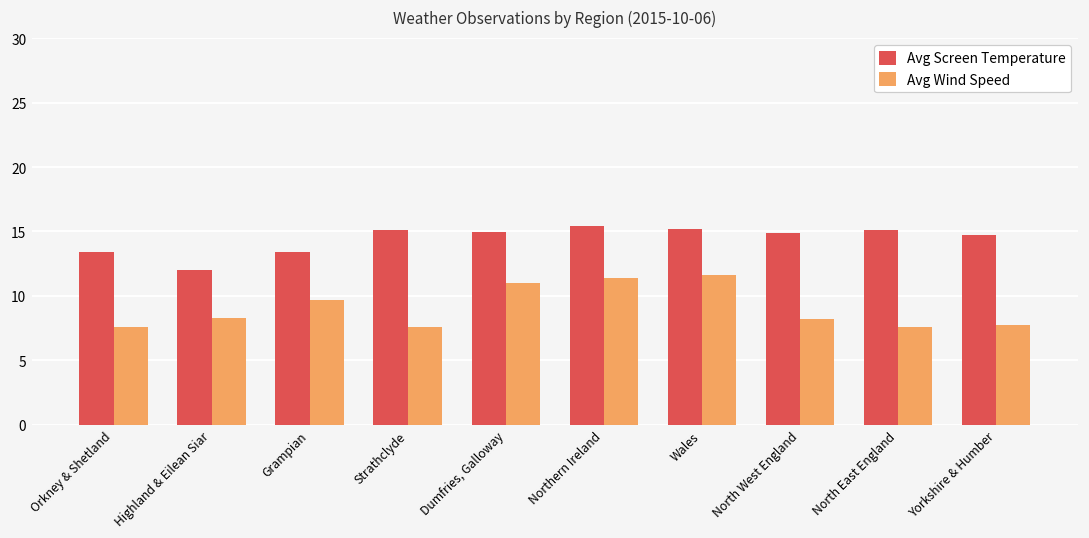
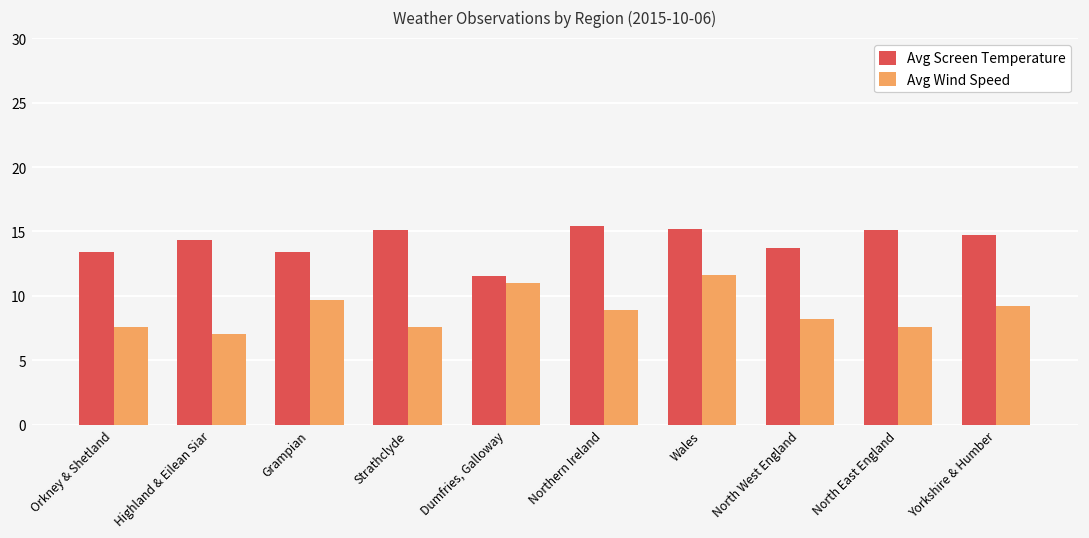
Avg Screen Temperature, Highland & Eilean Siar: 12.0 -> 14.3
Avg Wind Speed, Highland & Eilean Siar: 8.3 -> 7.0
Avg Screen Temperature, Dumfries, Galloway: 14.9 -> 11.6
Avg Wind Speed, Northern Ireland: 11.4 -> 8.9
Avg Screen Temperature, North West England: 14.9 -> 13.7
Avg Wind Speed, Yorkshire & Humber: 7.7 -> 9.2
